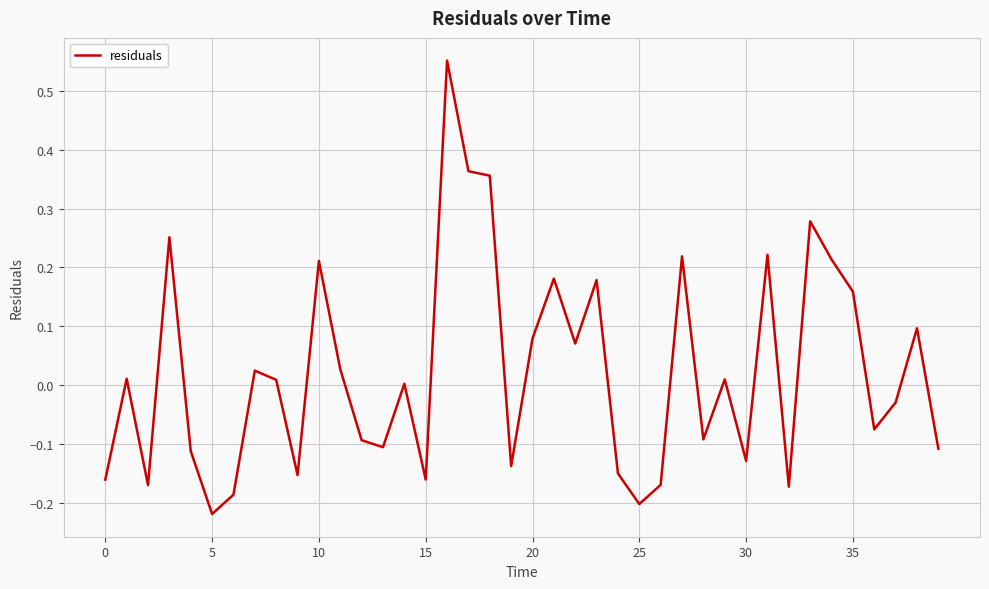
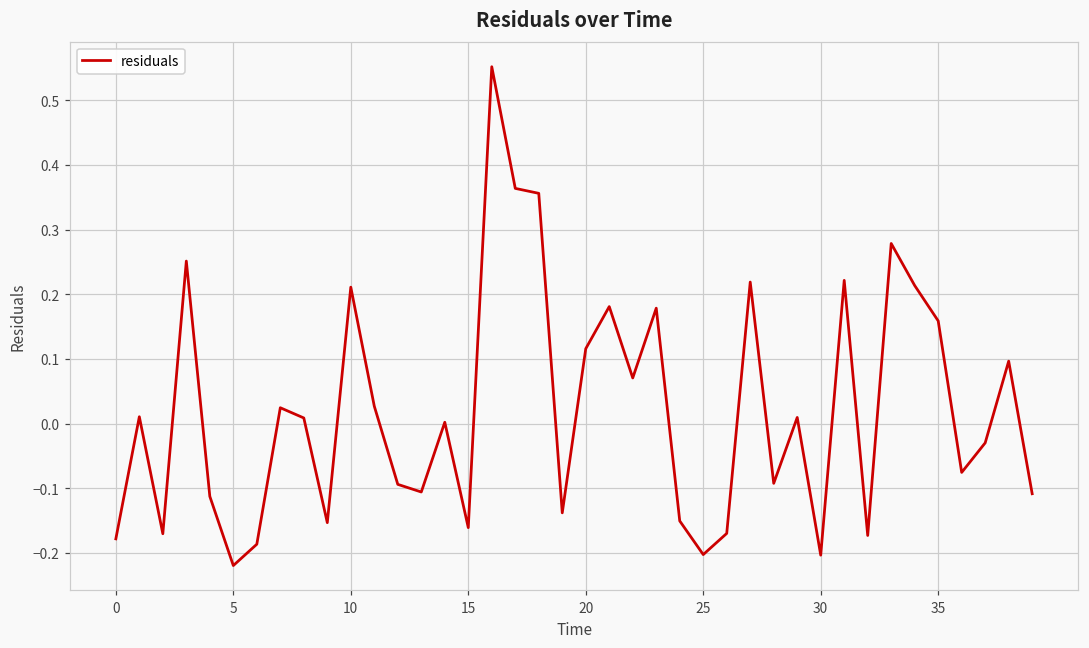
0: -0.16 -> -0.18
20: 0.08 -> 0.12
30: -0.13 -> -0.20
